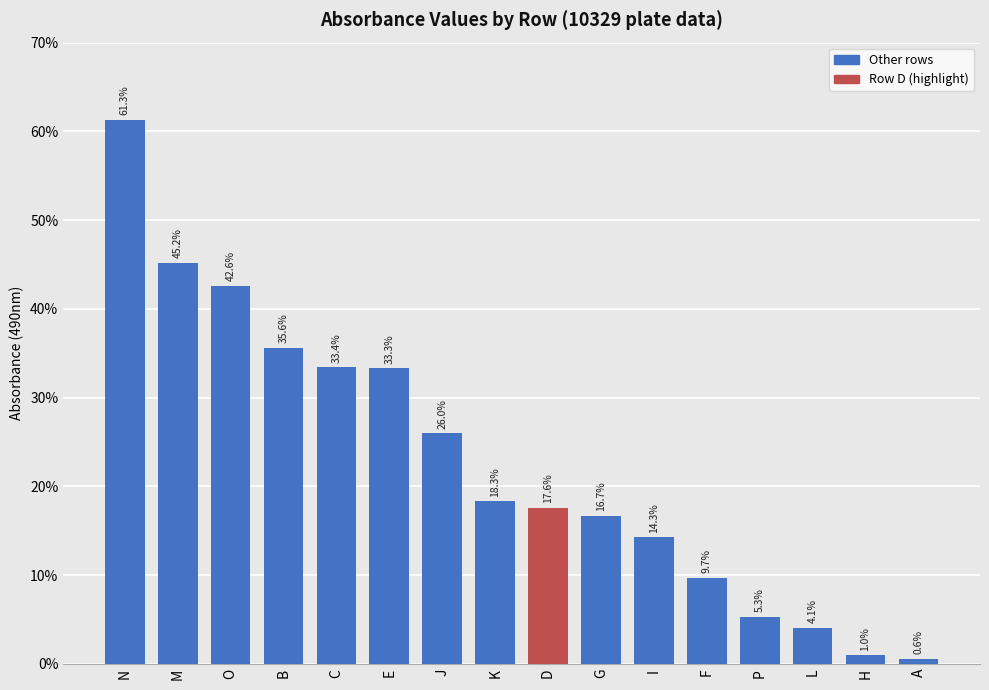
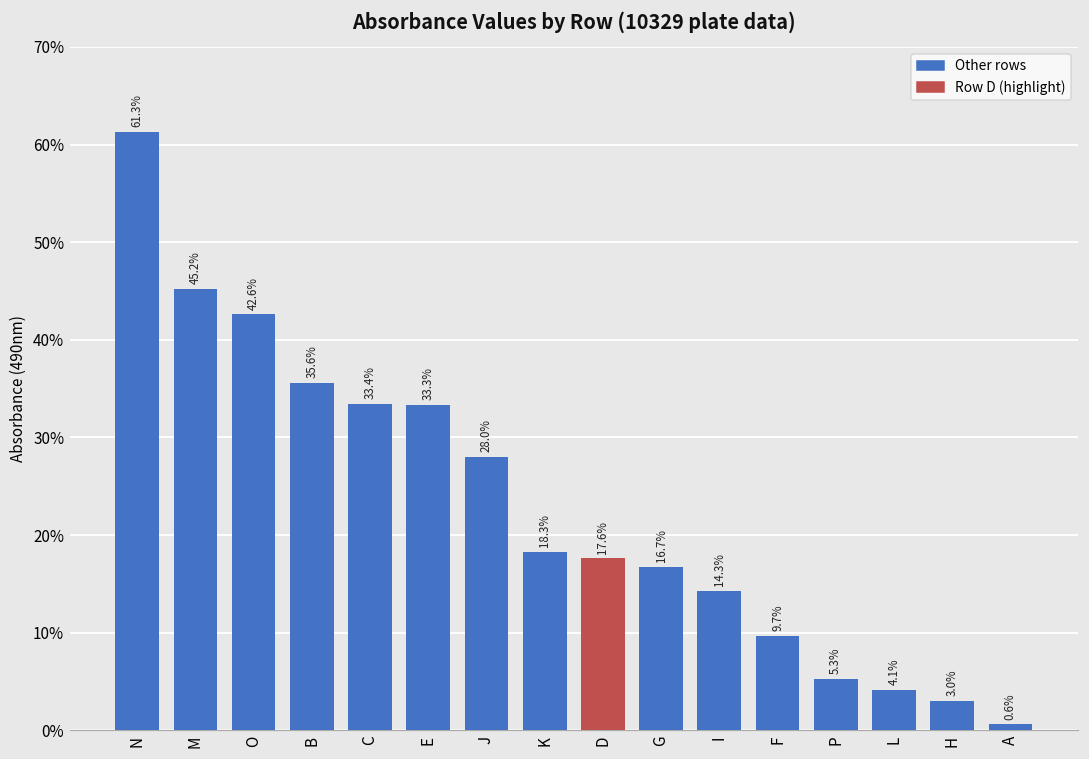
J: 26.0% -> 28.0%
H: 1.0% -> 3.0%
